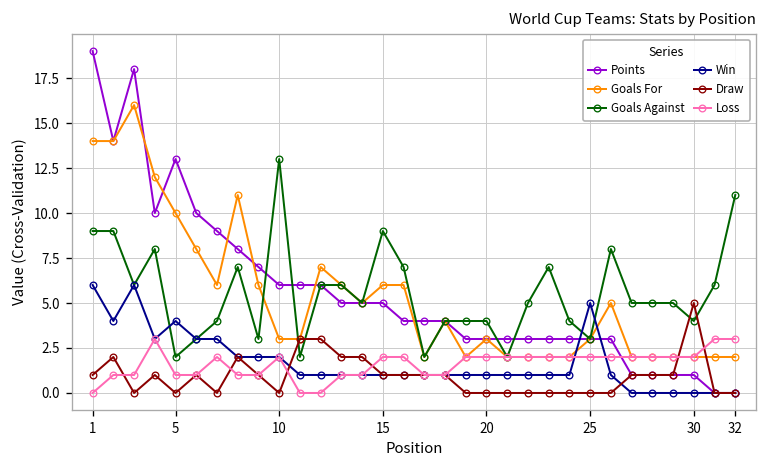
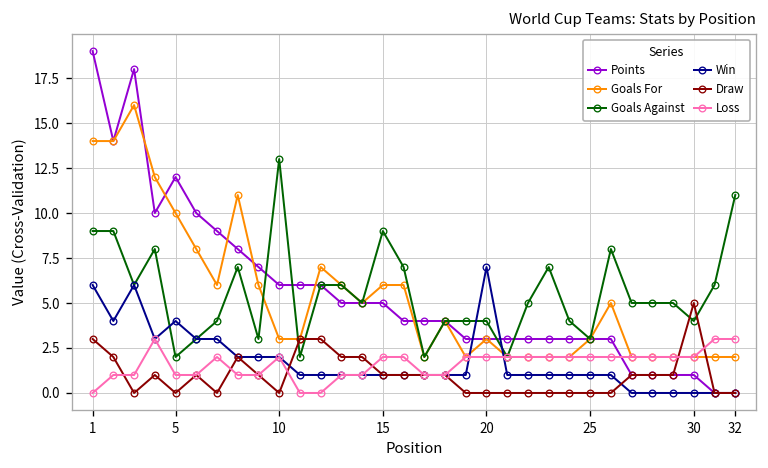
Draw, 1: 1 -> 3
Points, 5: 13 -> 12
Win, 20: 1 -> 7
Win, 25: 5 -> 1
